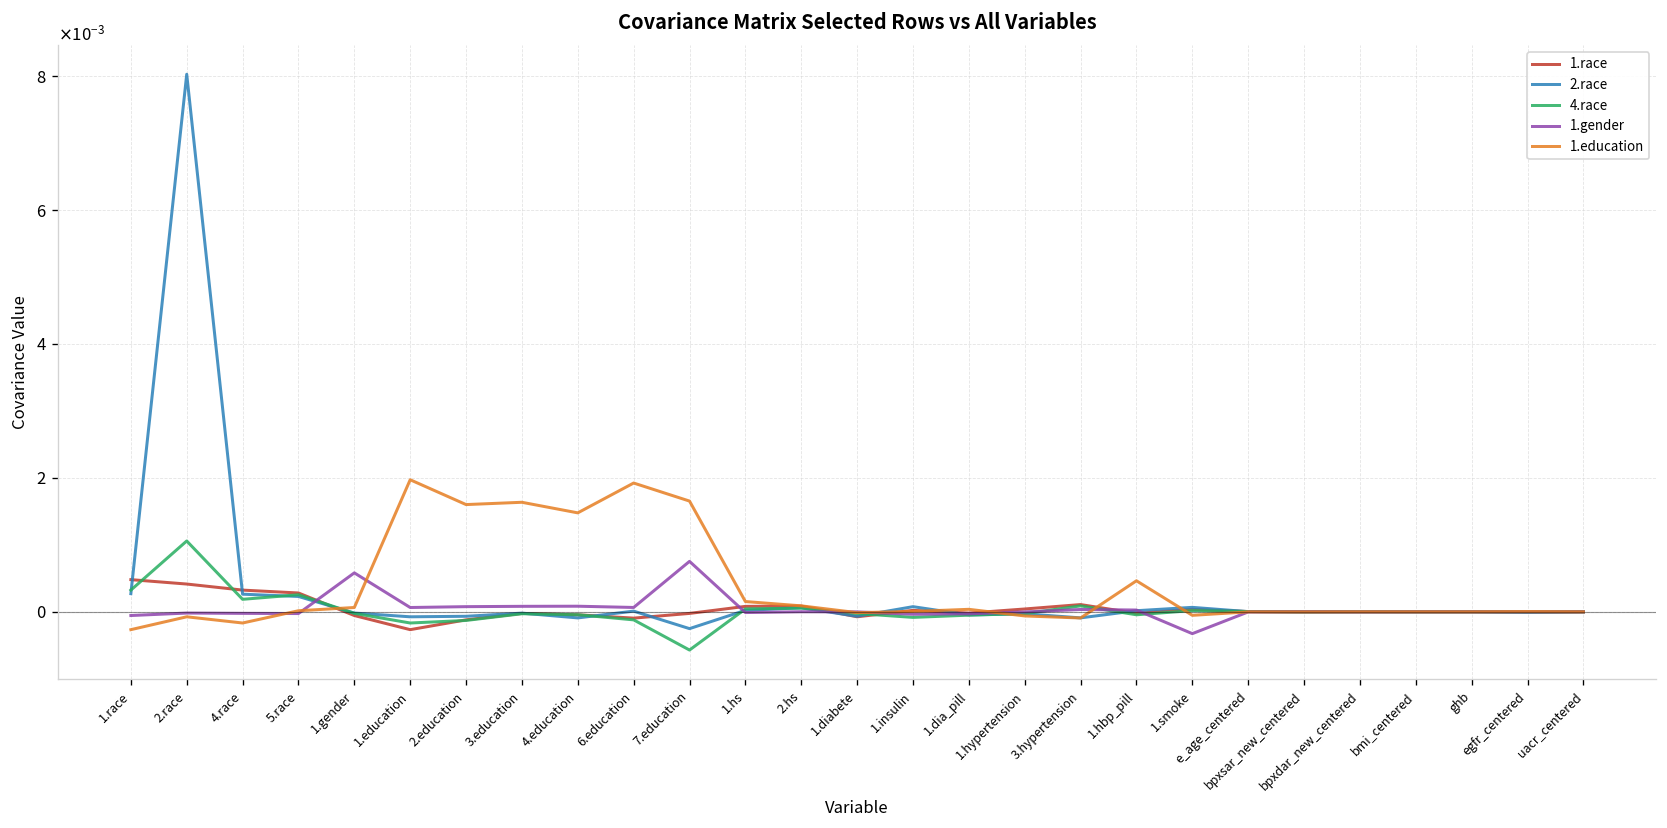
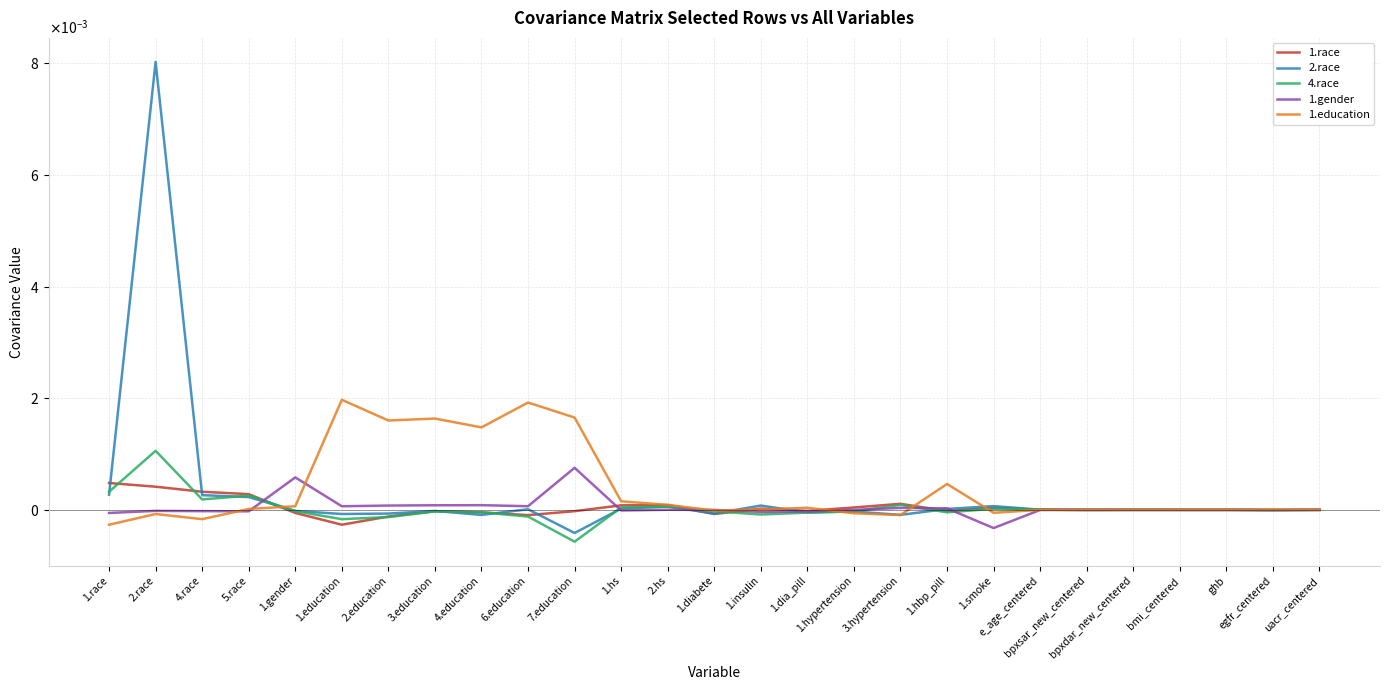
2.race, 7.education: -0.0003 -> -0.0004
